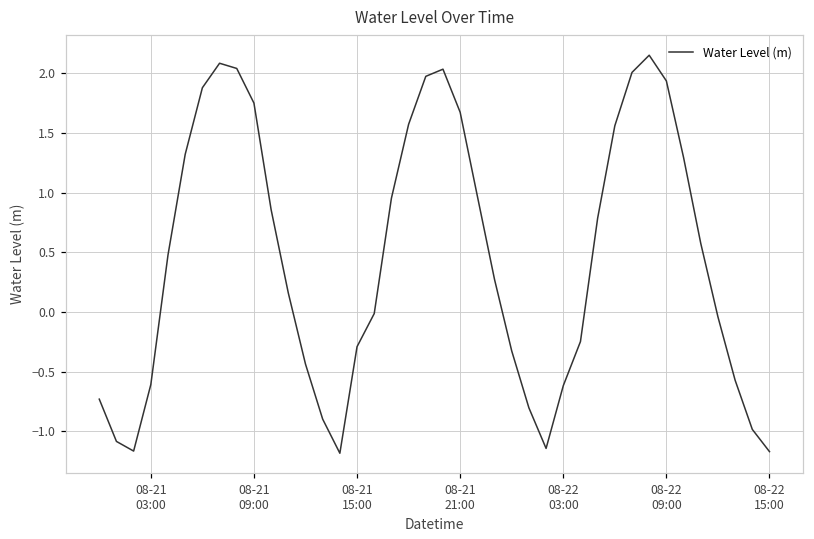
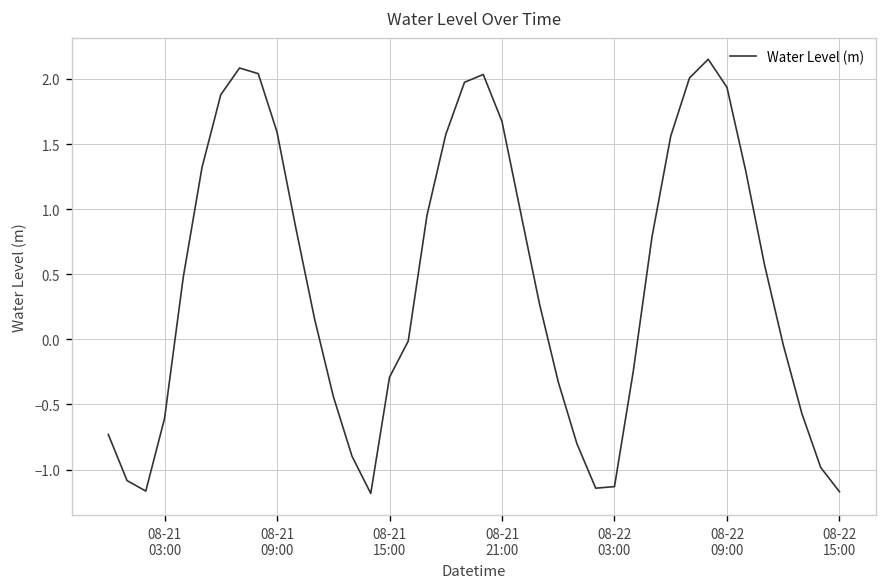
08-21 09:00: 1.75 -> 1.59
08-22 03:00: -0.62 -> -1.13
